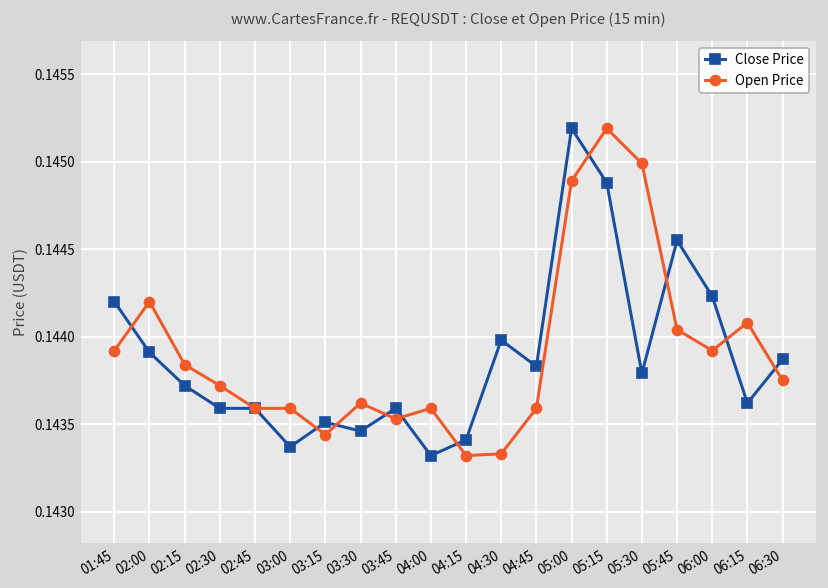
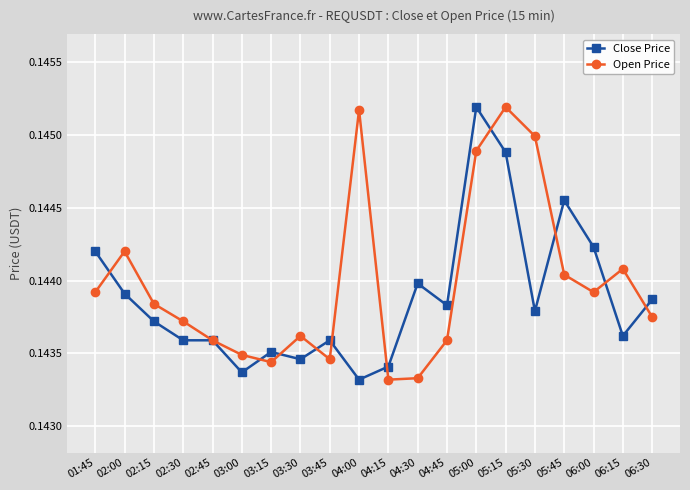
Open Price, 03:00: 0.14359 -> 0.14349
Open Price, 03:45: 0.14353 -> 0.14346
Open Price, 04:00: 0.14359 -> 0.14517
